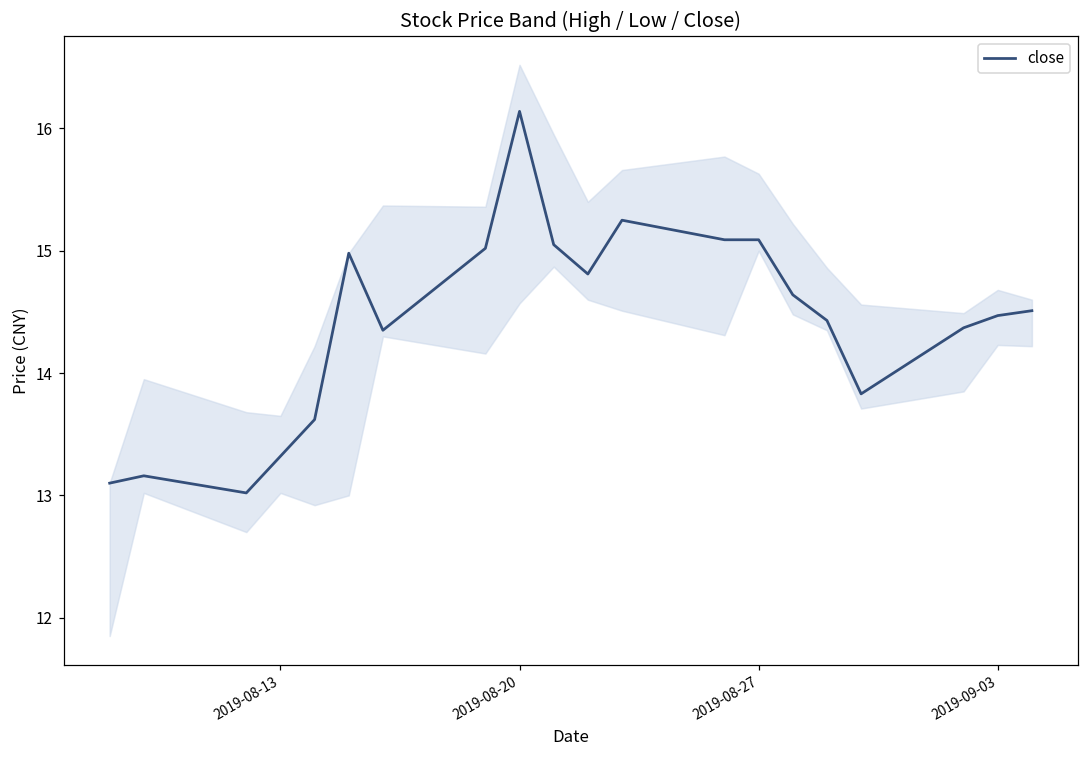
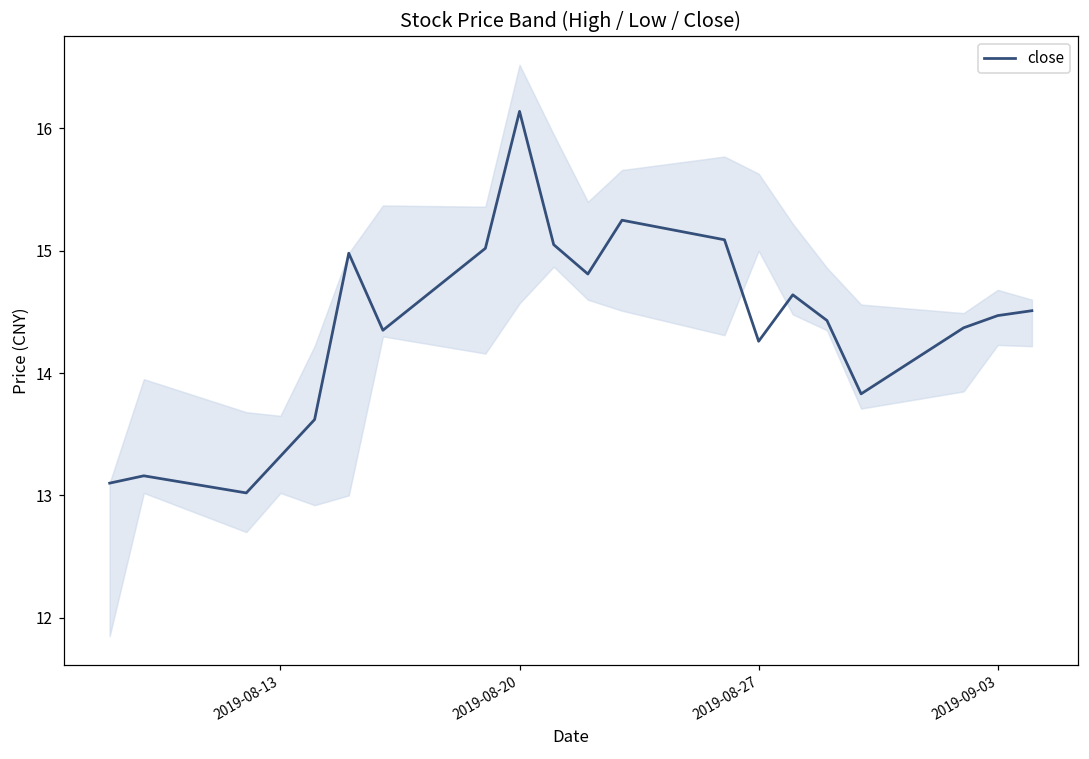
close, 2019-08-27: 15.09 -> 14.26
